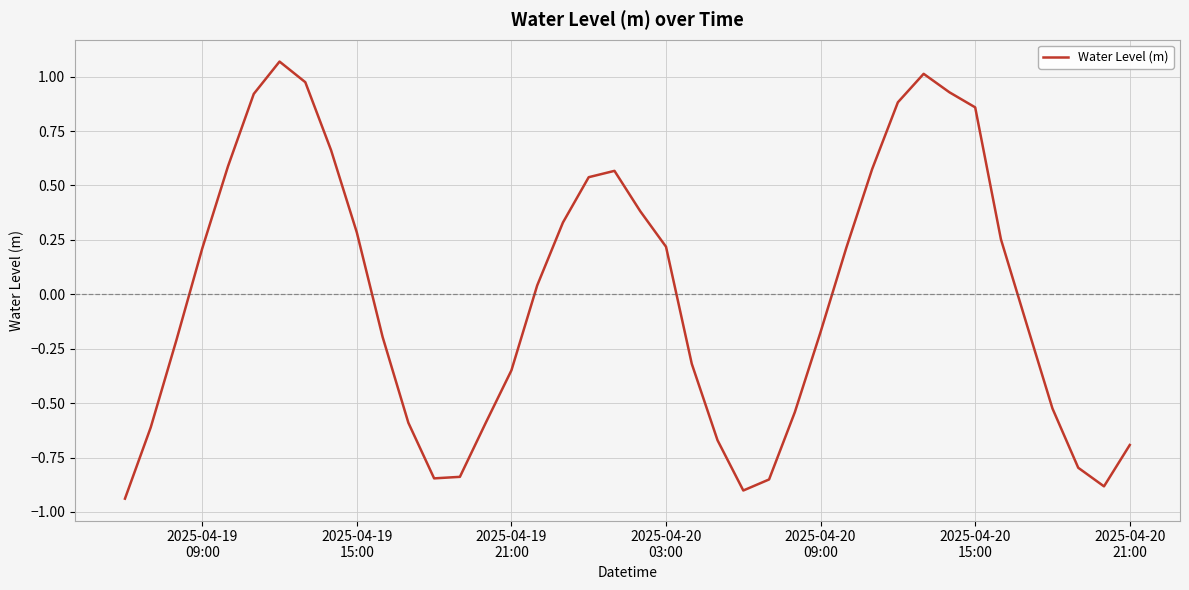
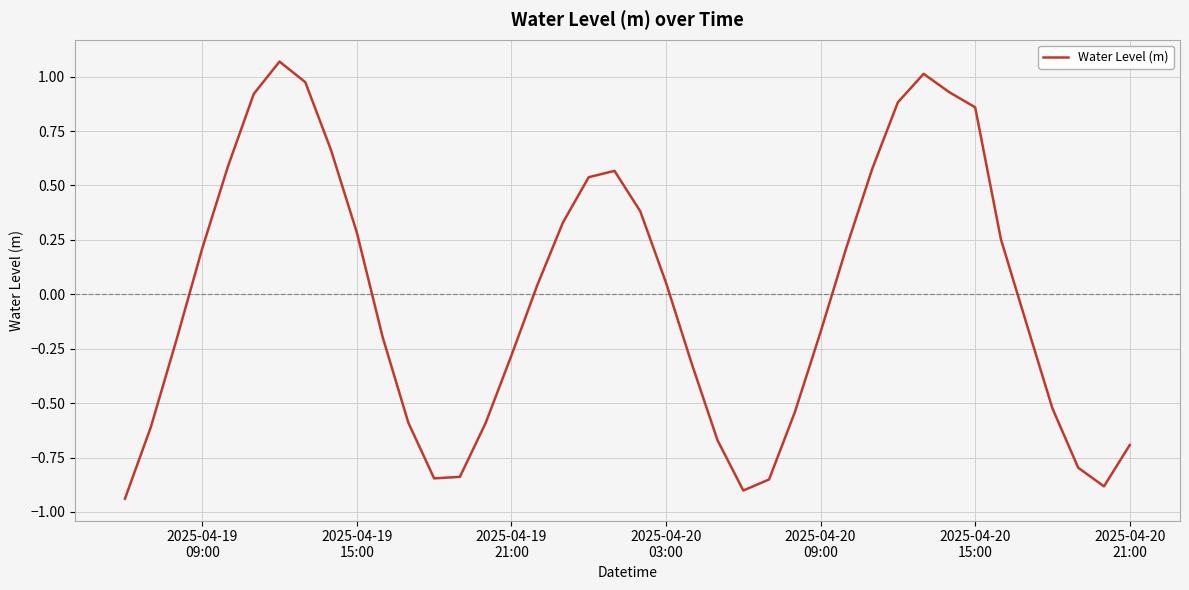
2025-04-19 21:00: -0.35 -> -0.28
2025-04-20 03:00: 0.22 -> 0.05
